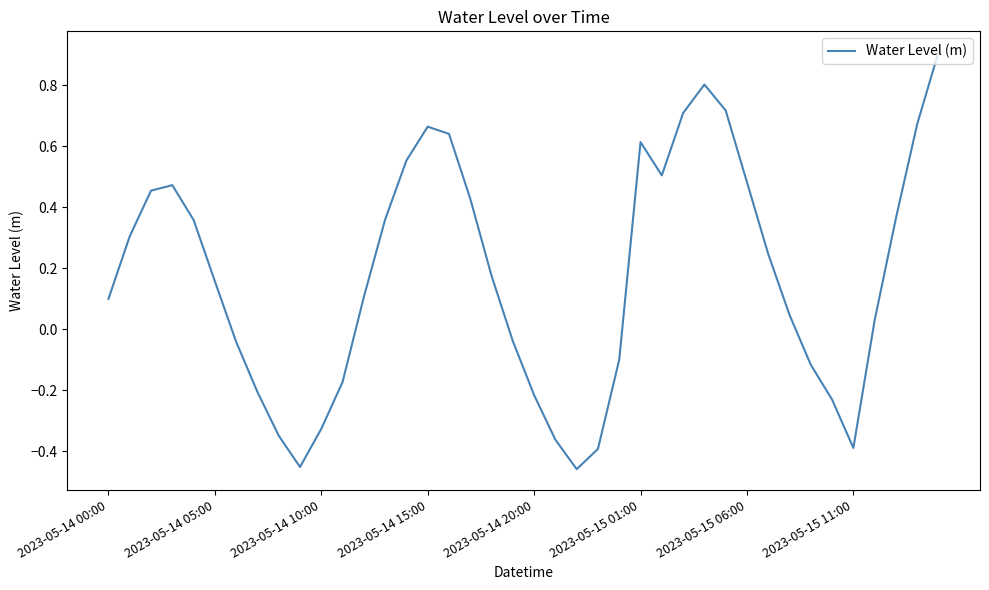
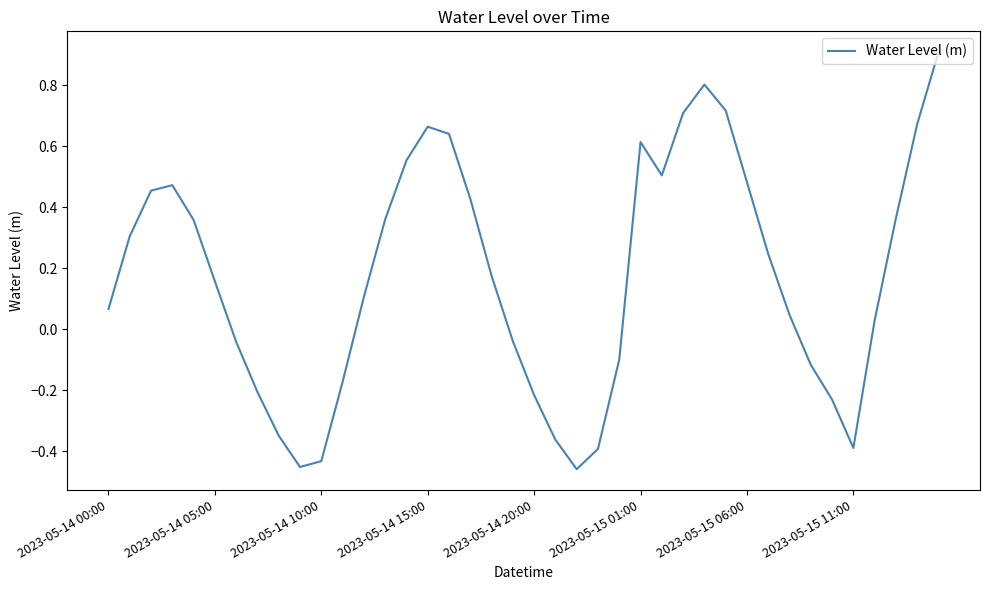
2023-05-14 00:00: 0.10 -> 0.07
2023-05-14 10:00: -0.33 -> -0.43
